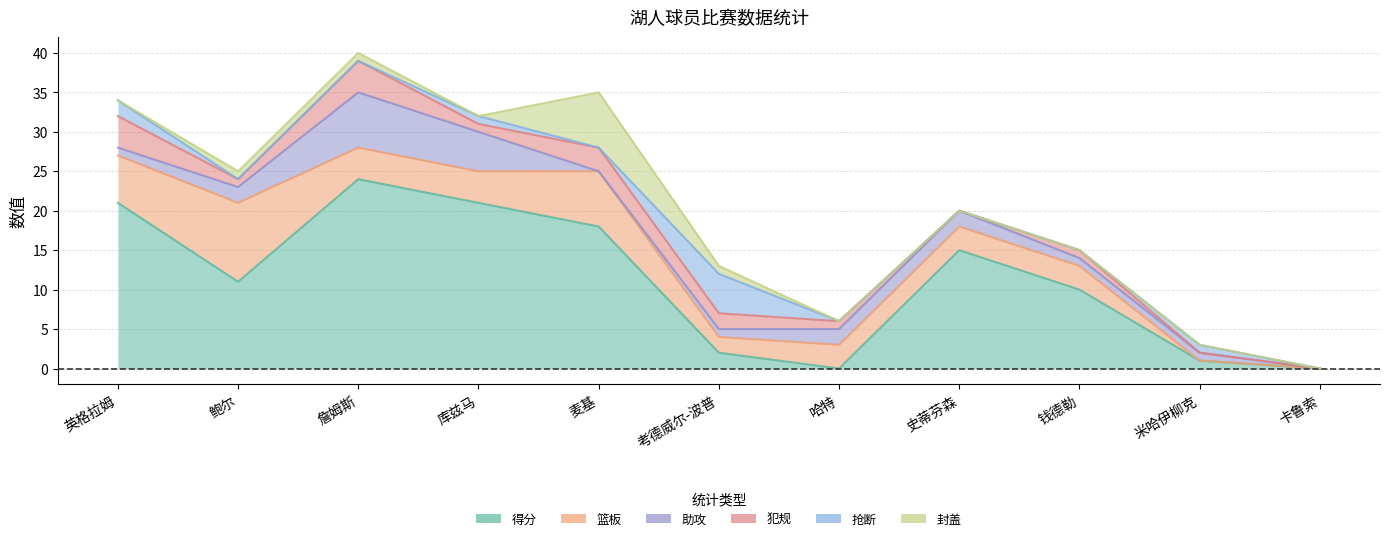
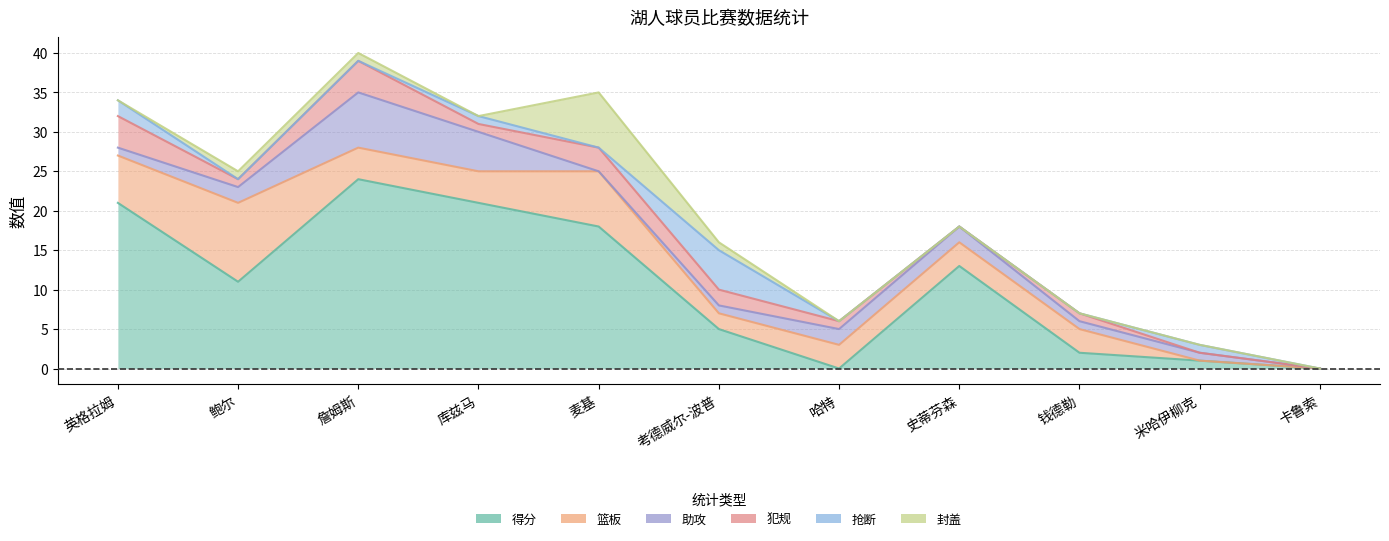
得分, 考德威尔-波普: 2 -> 5
得分, 史蒂芬森: 15 -> 13
得分, 钱德勒: 10 -> 2
